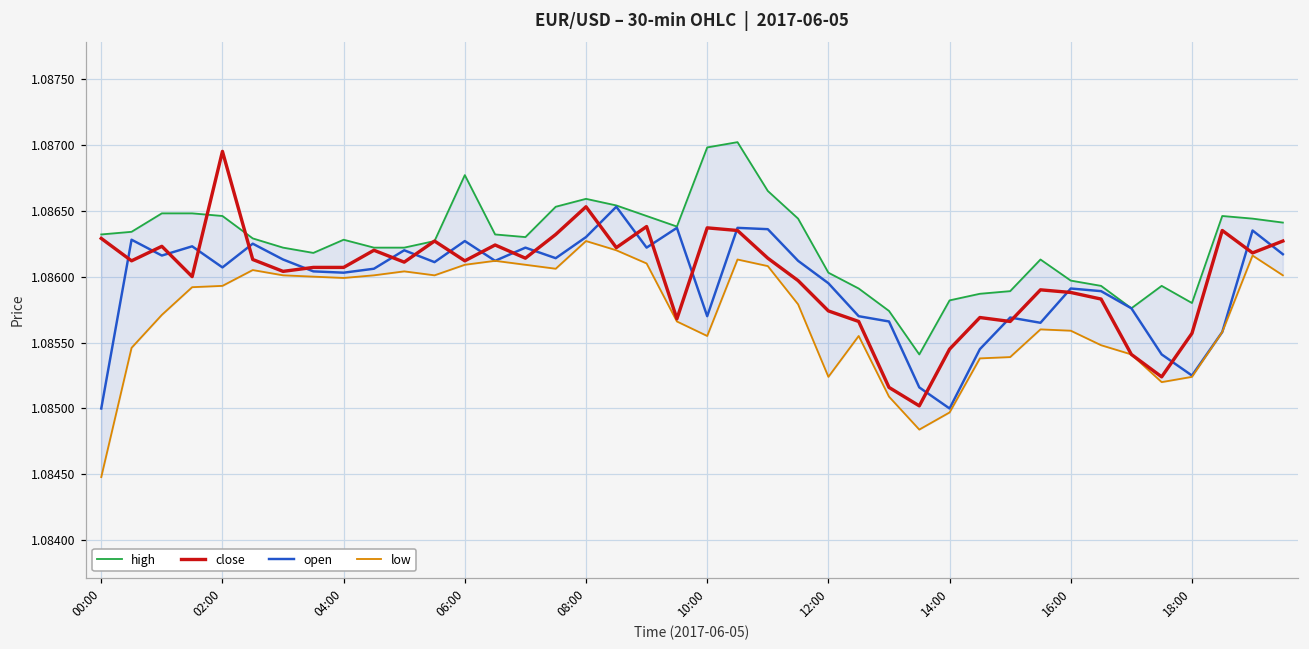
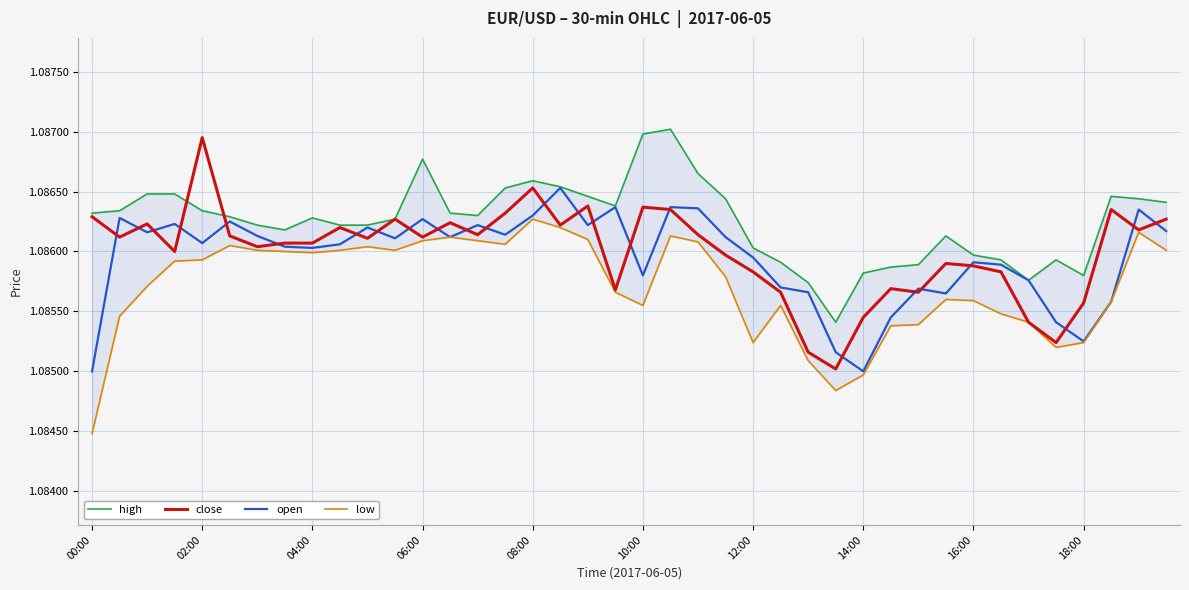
high, 02:00: 1.08646 -> 1.08634
open, 10:00: 1.0857 -> 1.0858
close, 12:00: 1.08574 -> 1.08583
